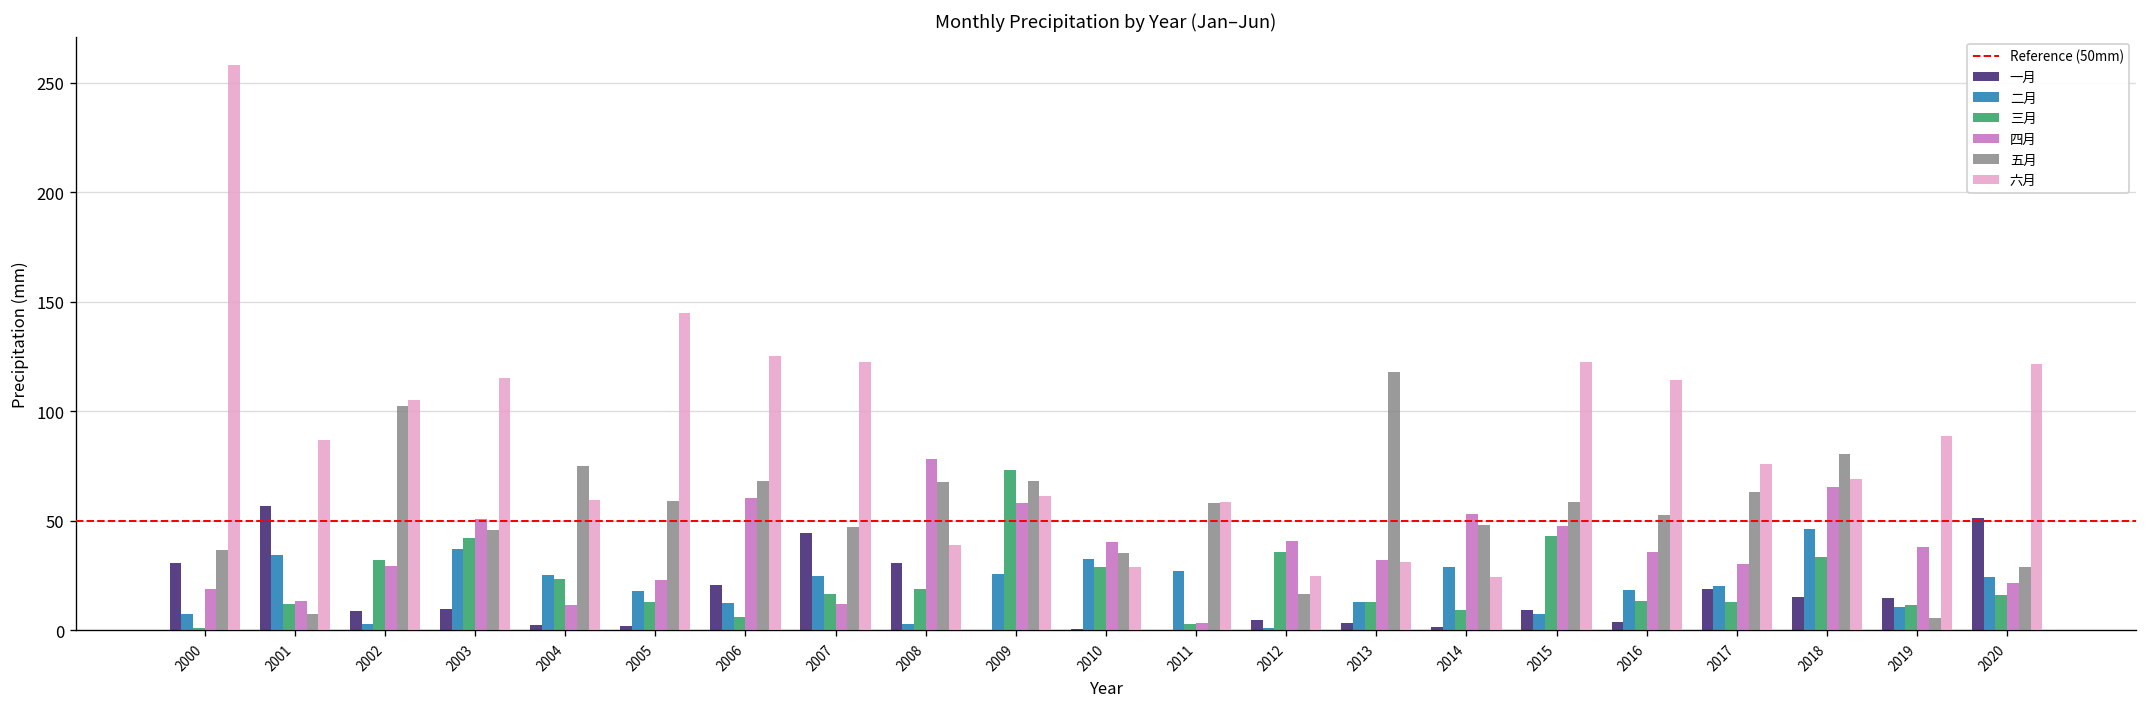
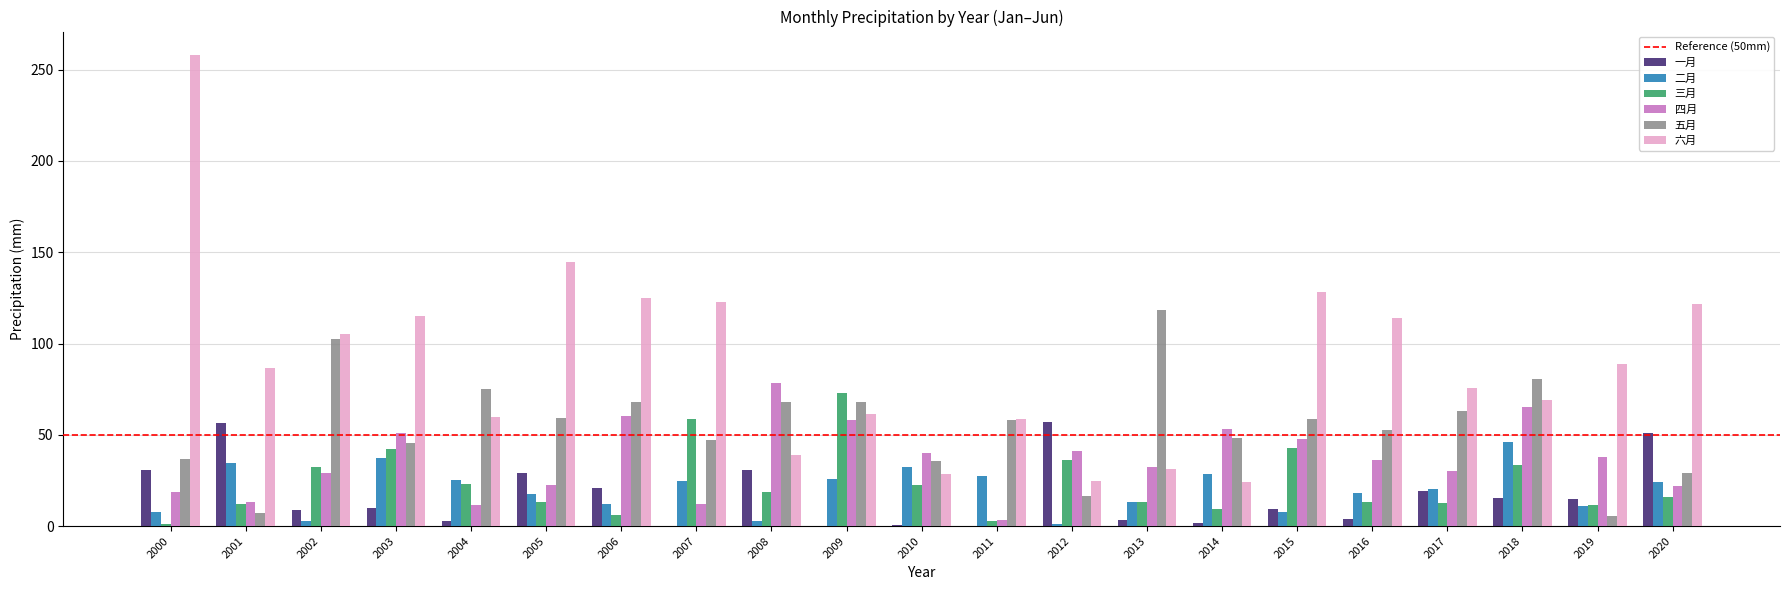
一月, 2005: 2 -> 29
一月, 2007: 45 -> 0
三月, 2007: 17 -> 59
三月, 2010: 29 -> 23
一月, 2012: 5 -> 57
六月, 2015: 122 -> 128
